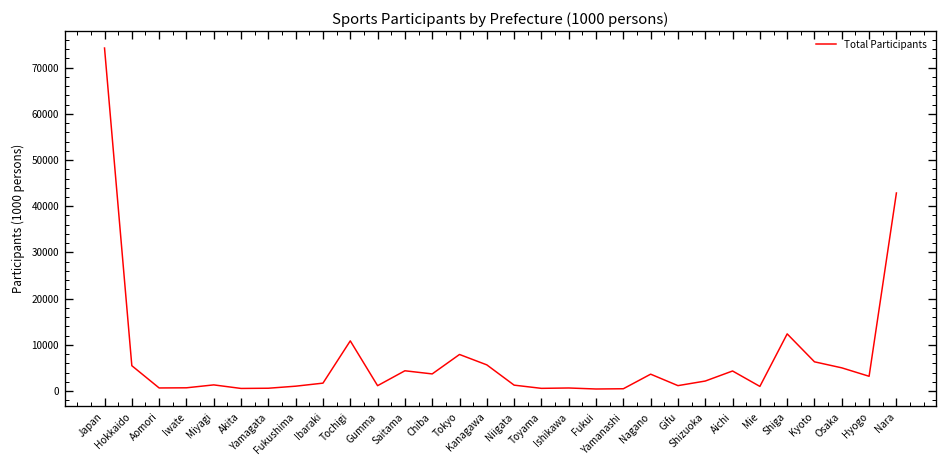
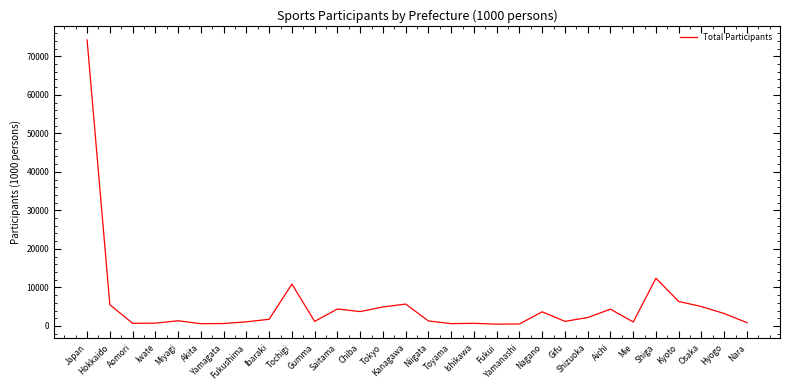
Tokyo: 8000 -> 5000
Nara: 43000 -> 1000
